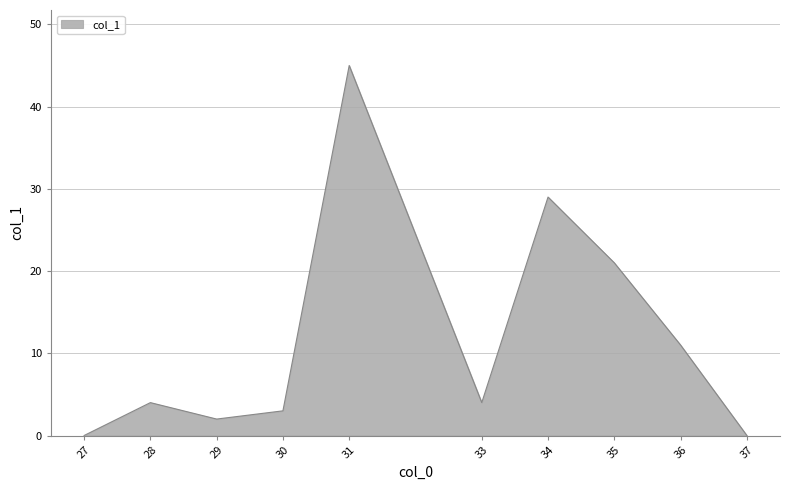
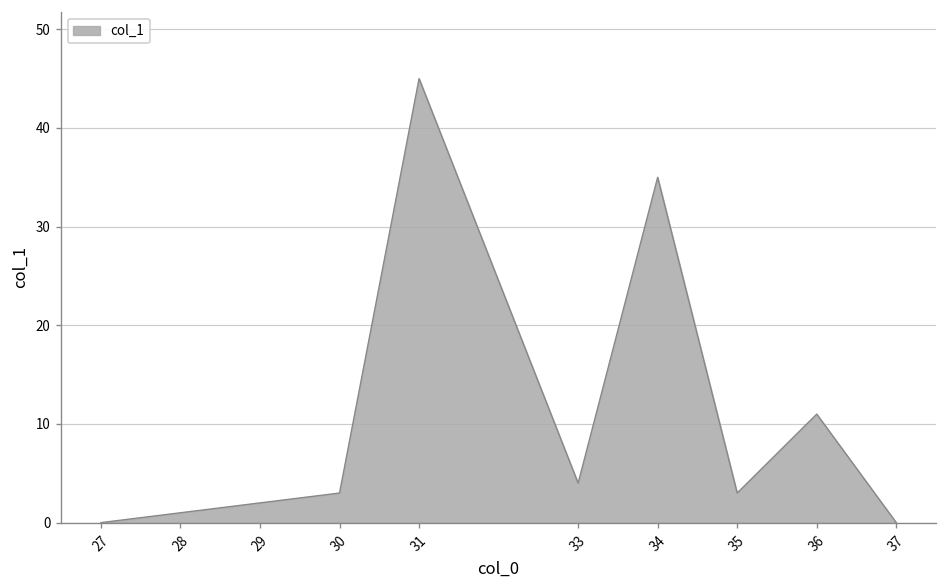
28: 4 -> 1
34: 29 -> 35
35: 21 -> 3
